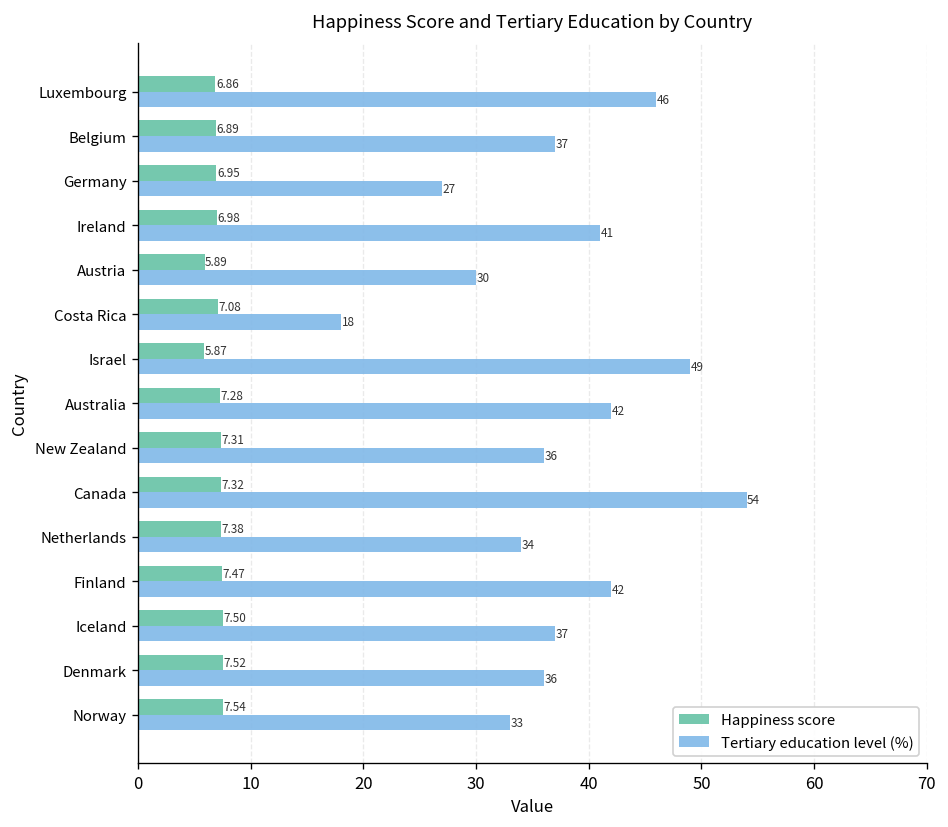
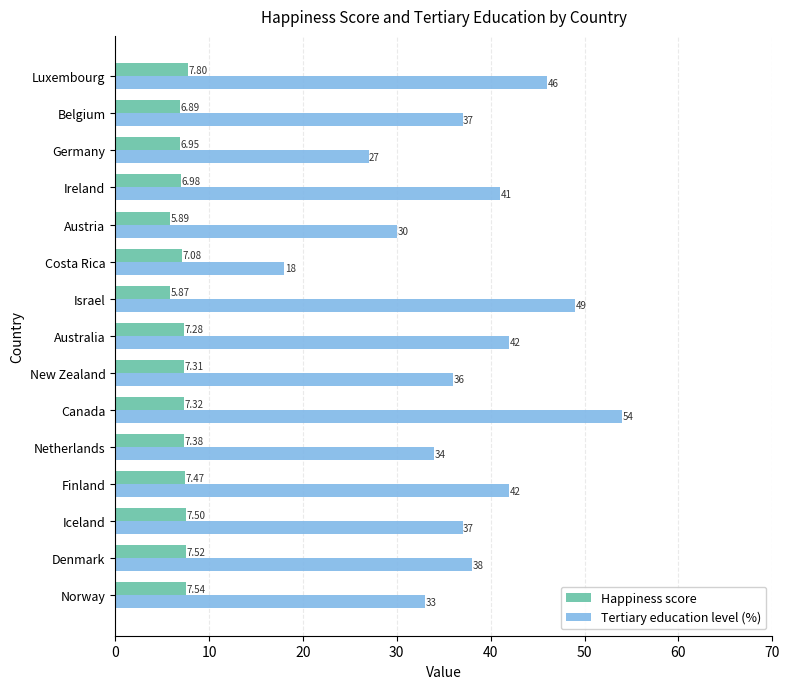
Happiness score, Luxembourg: 6.86 -> 7.80
Tertiary education level (%), Denmark: 36 -> 38
